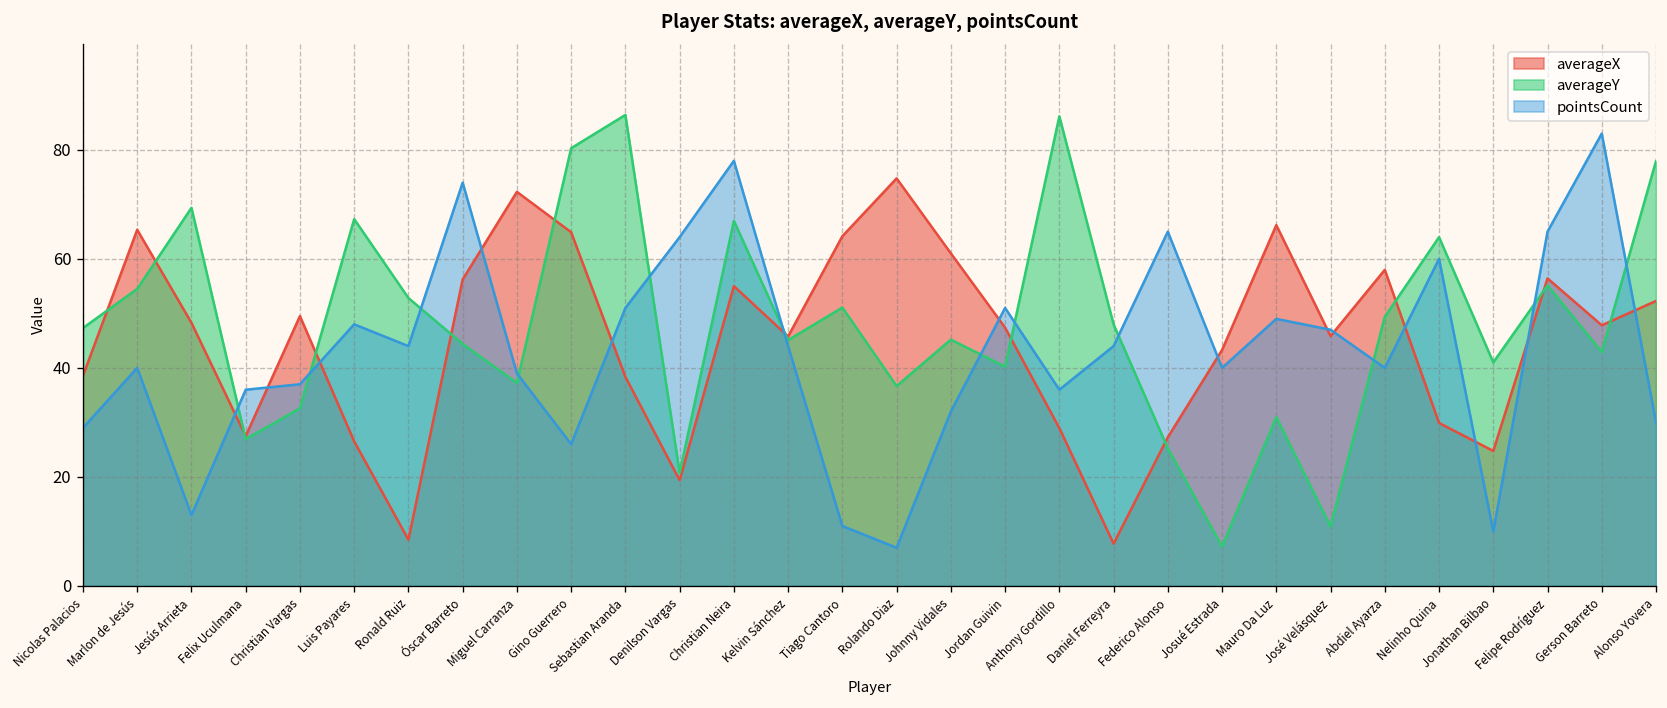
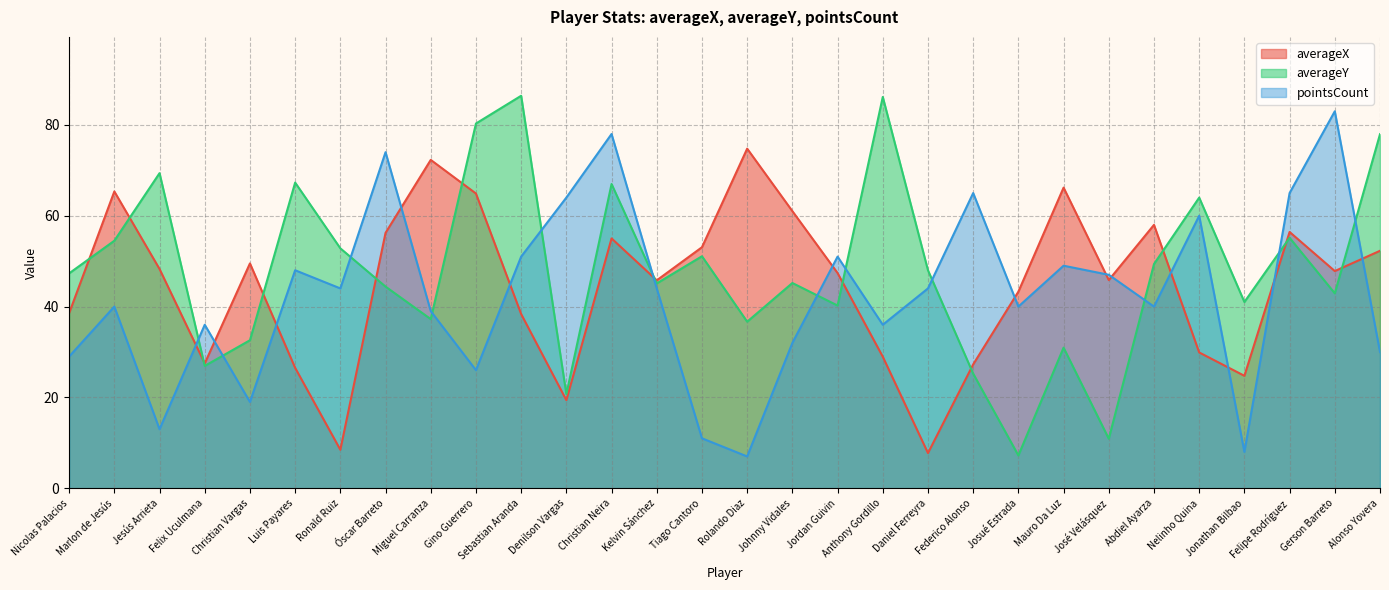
pointsCount, Christian Vargas: 37 -> 19
averageX, Tiago Cantoro: 64 -> 53
pointsCount, Jonathan Bilbao: 10 -> 8
